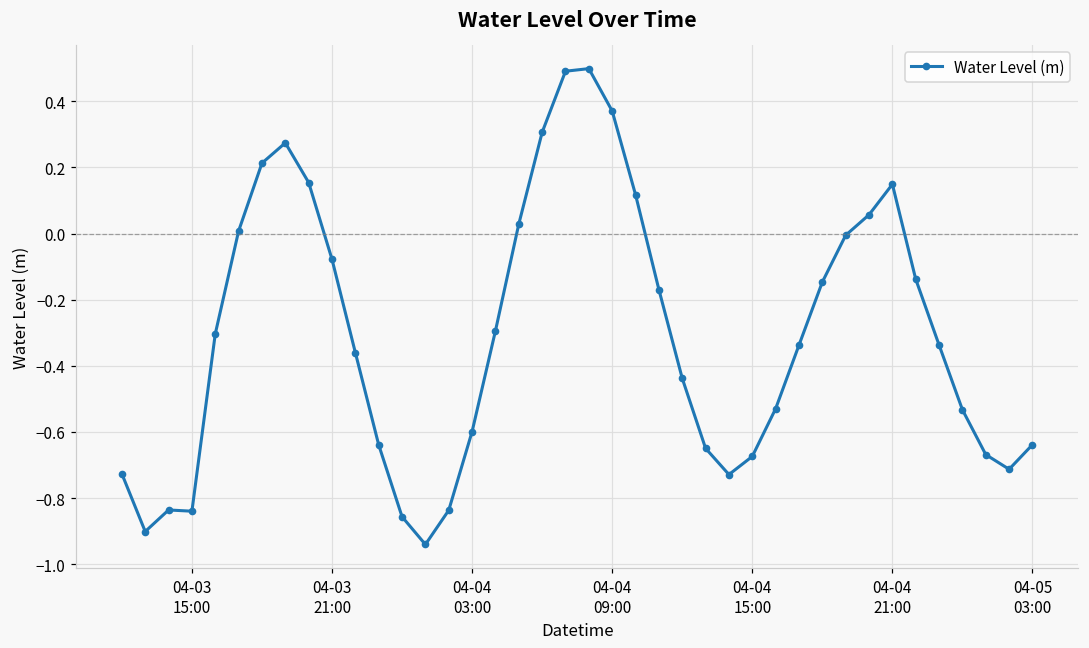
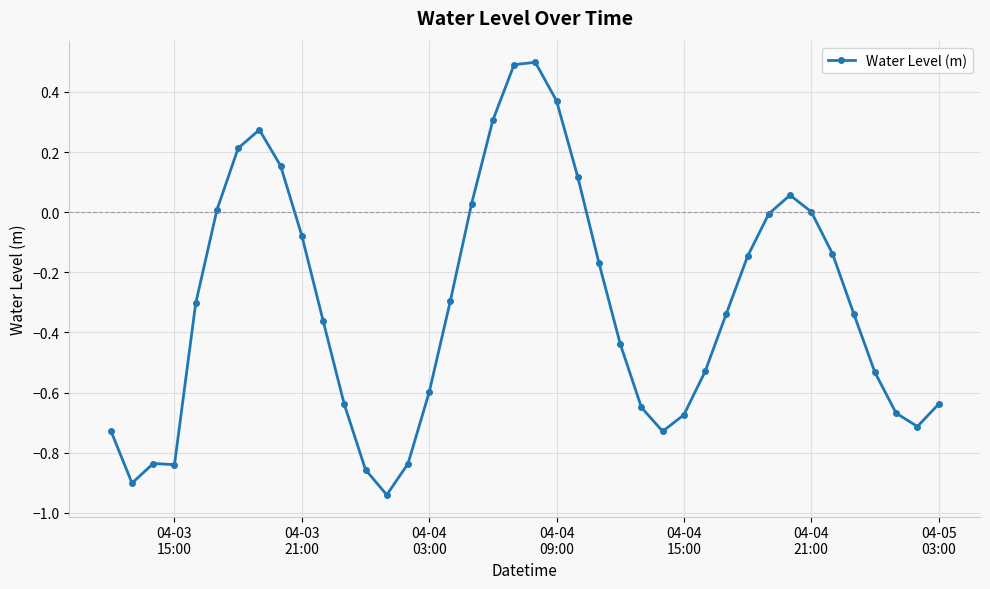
04-04 21:00: 0.15 -> 0.00
